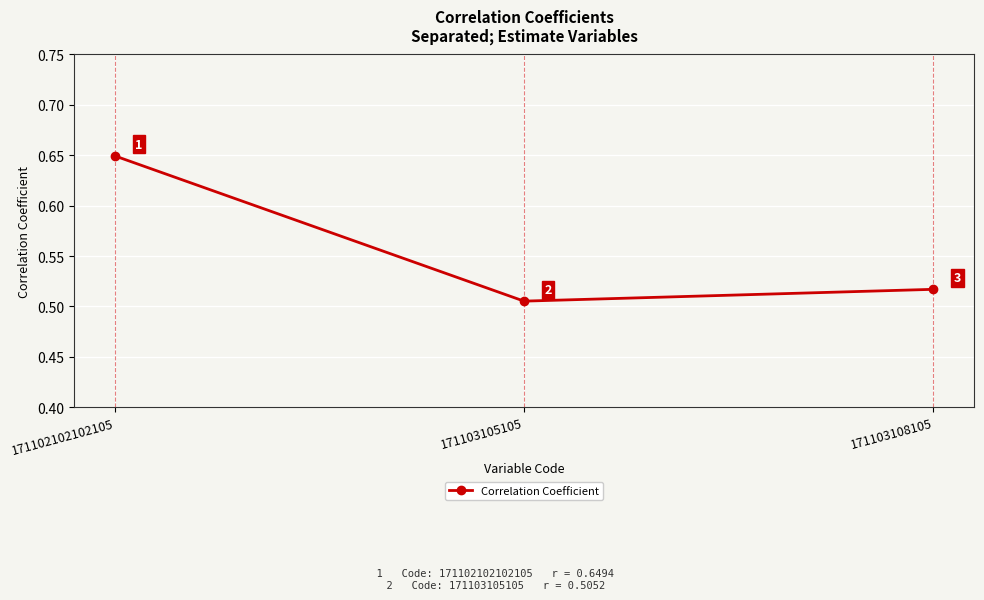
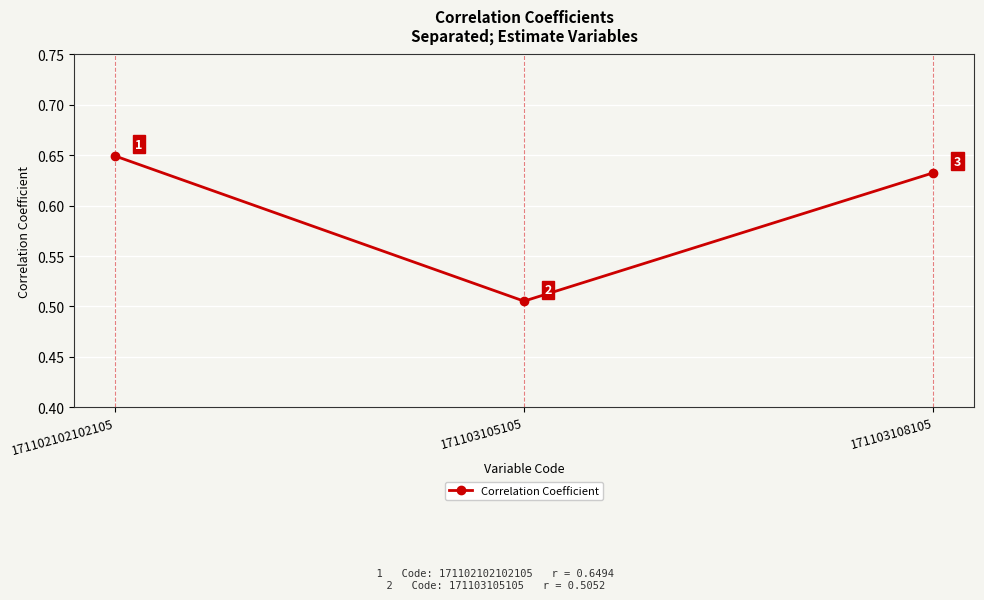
171103108105: 0.517 -> 0.633
